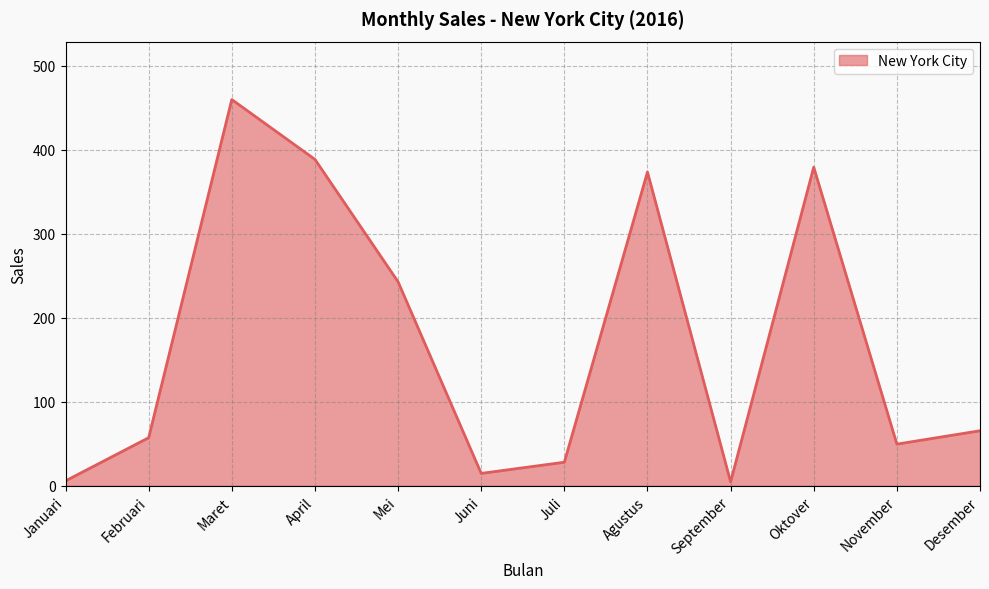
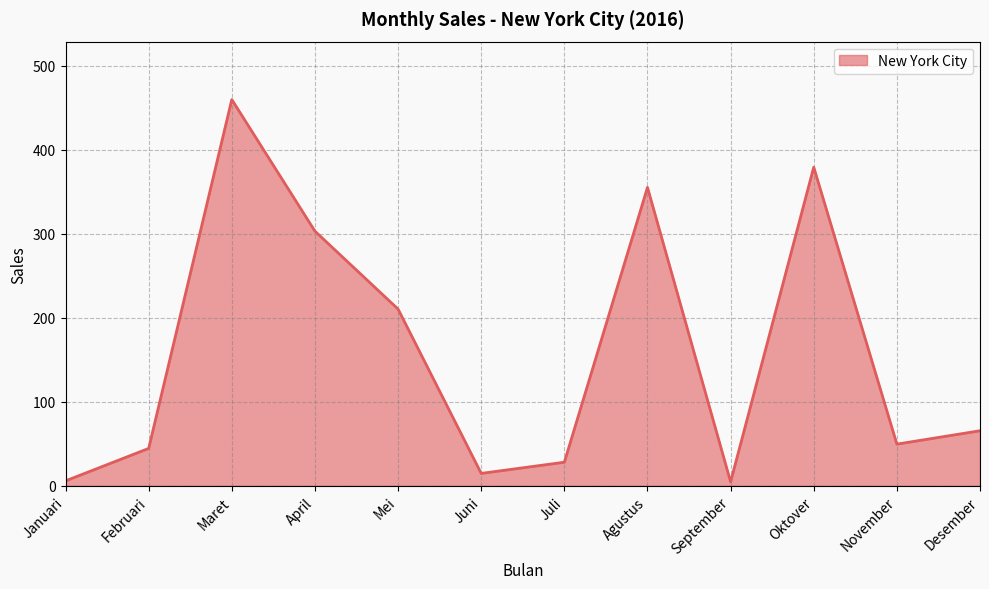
Februari: 60 -> 40
April: 390 -> 300
Mei: 240 -> 210
Agustus: 370 -> 360
